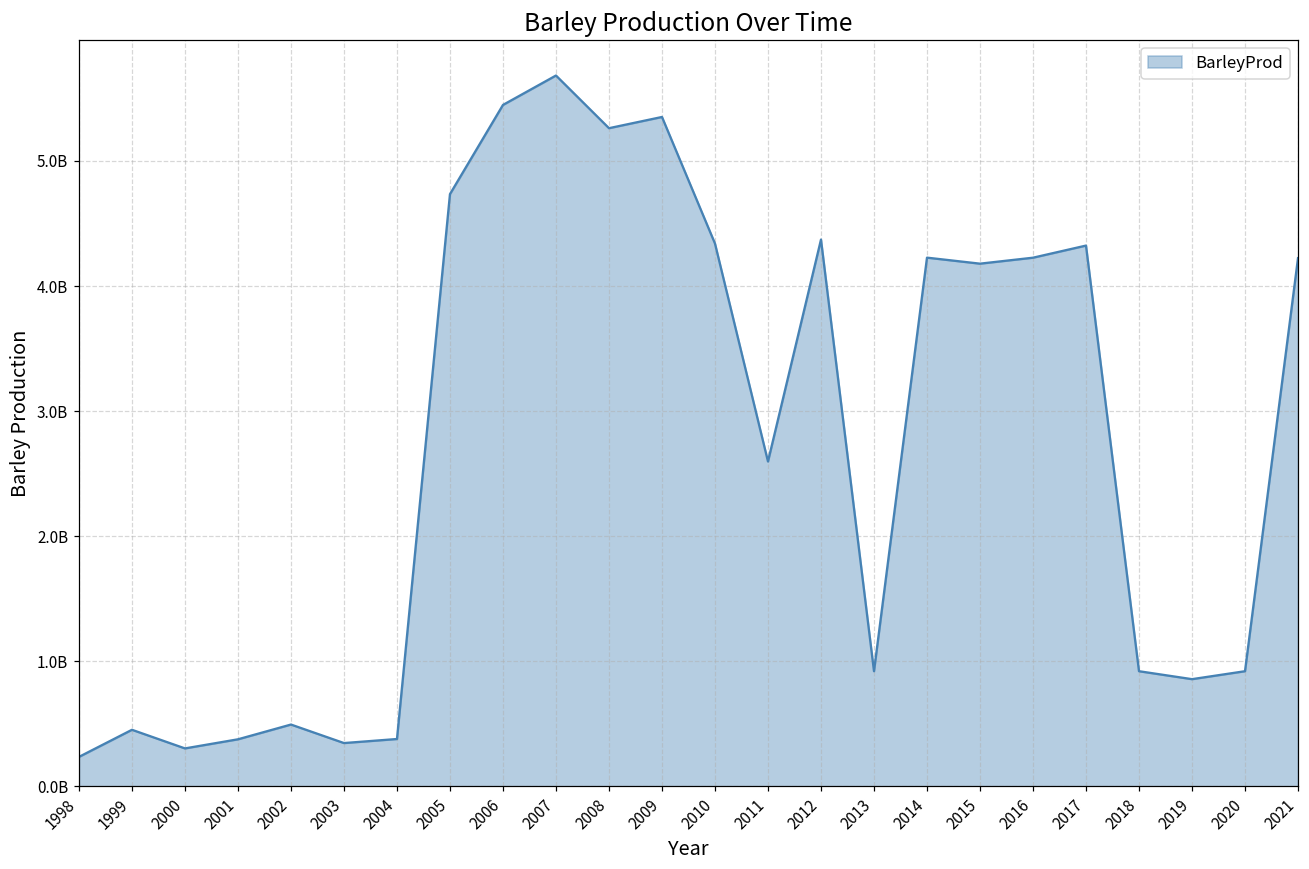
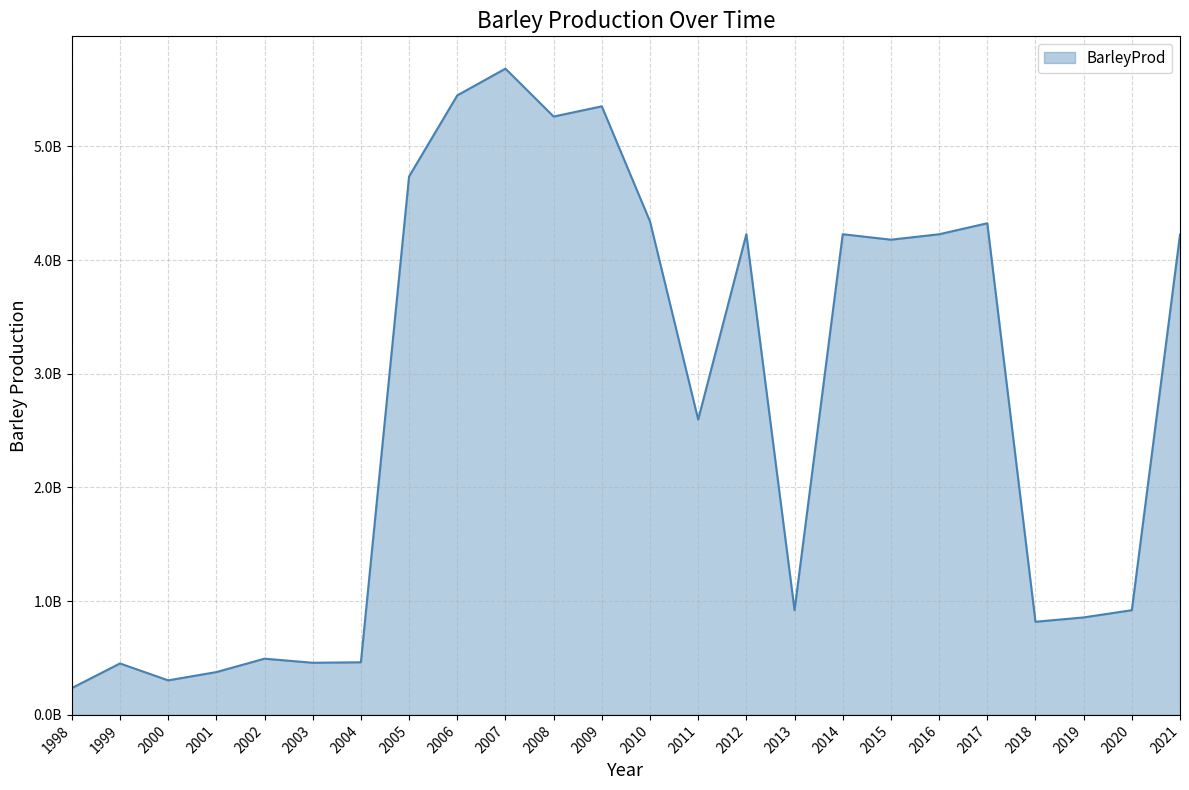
2003: 350000000 -> 460000000
2004: 380000000 -> 460000000
2012: 4370000000 -> 4230000000
2018: 920000000 -> 820000000
